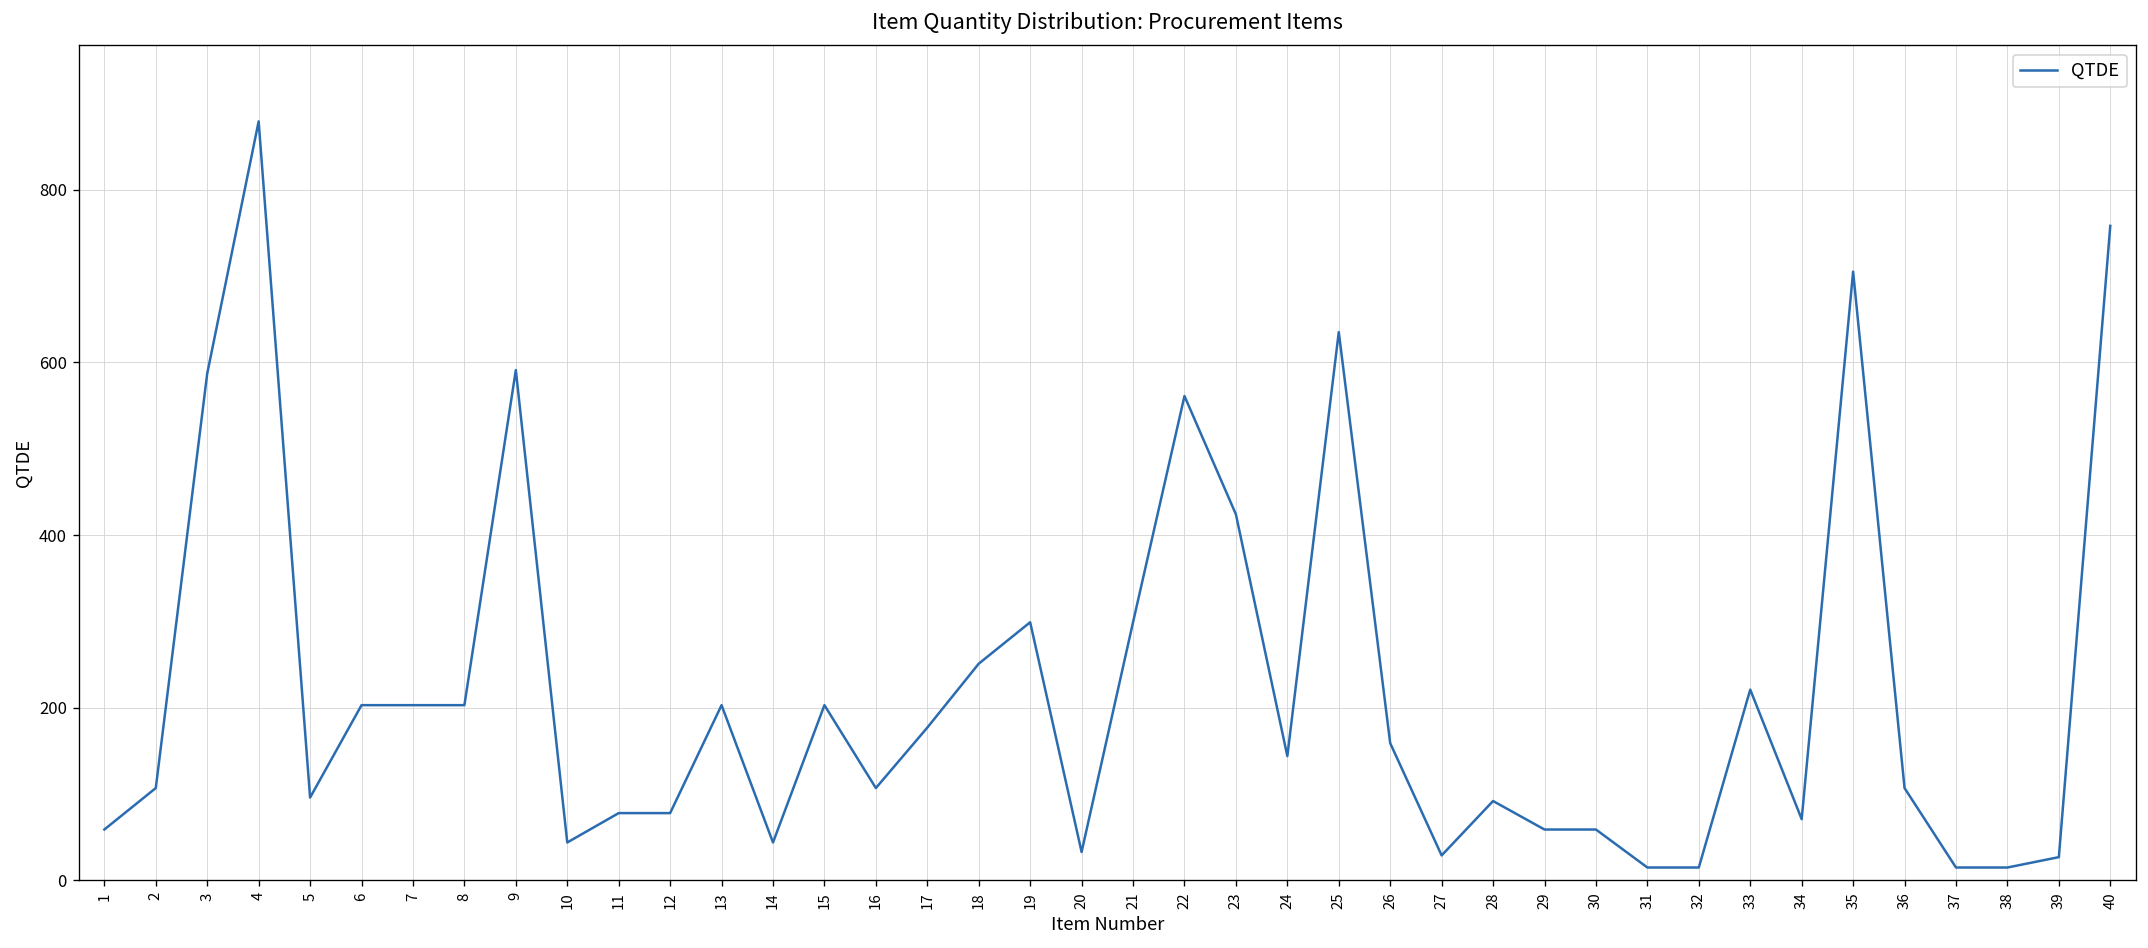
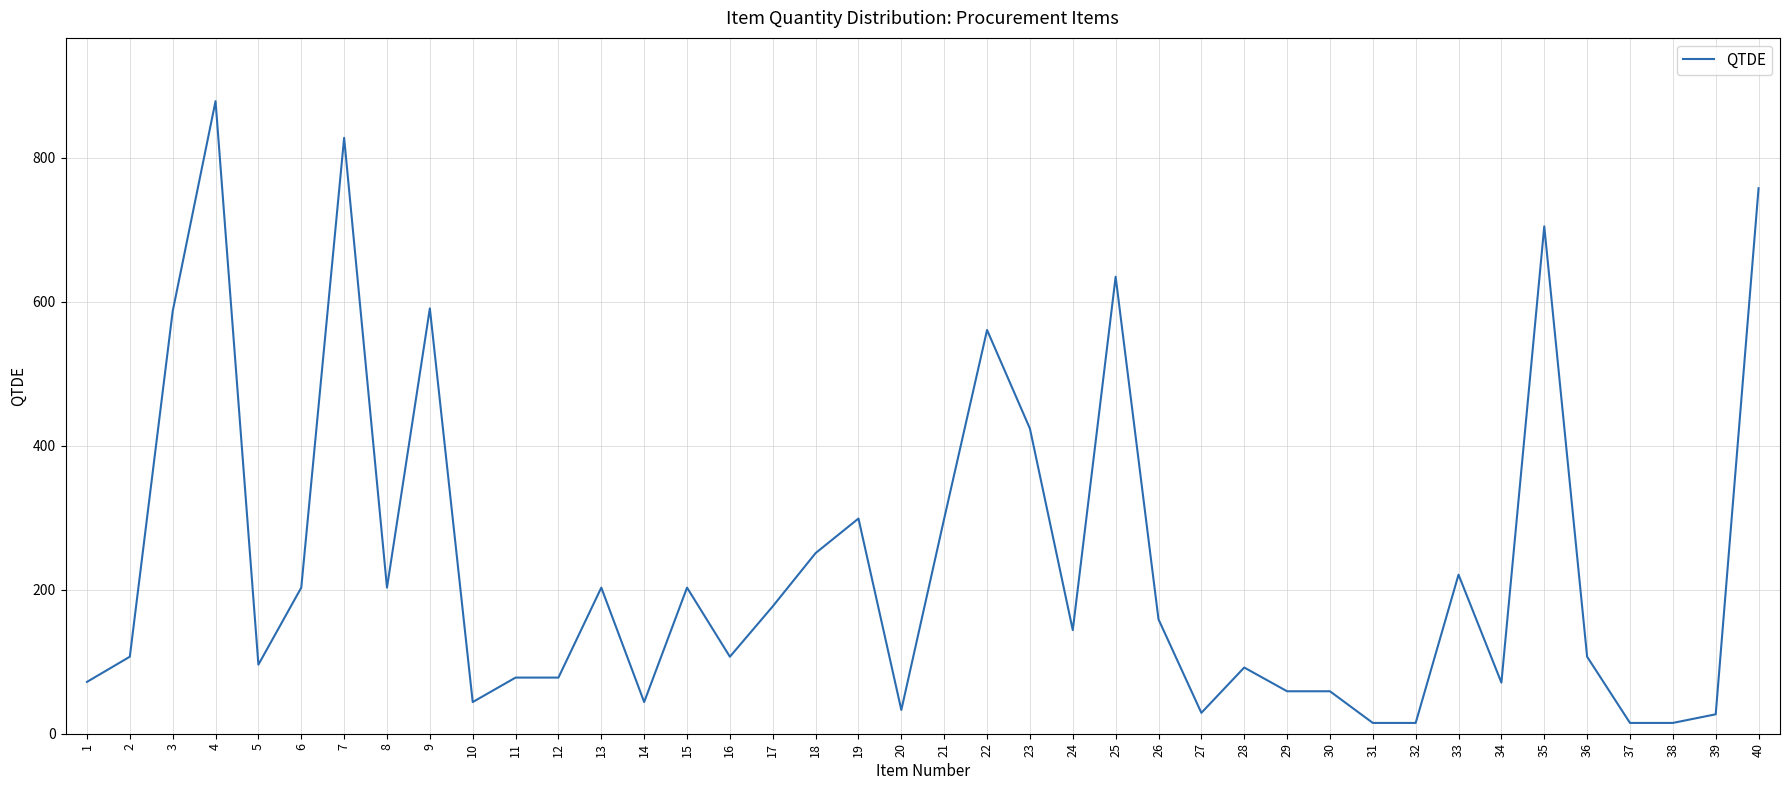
1: 60 -> 70
7: 200 -> 830
